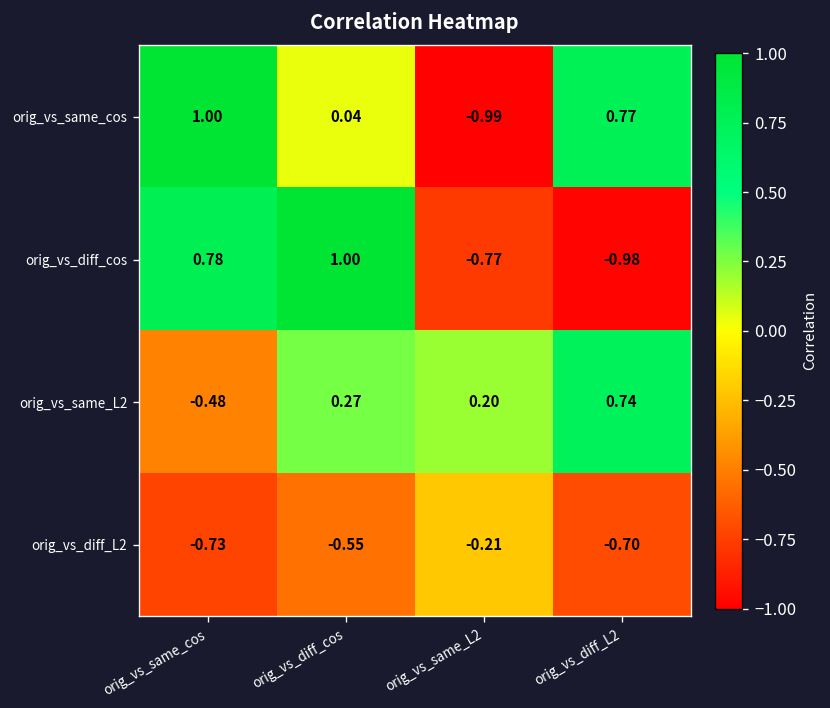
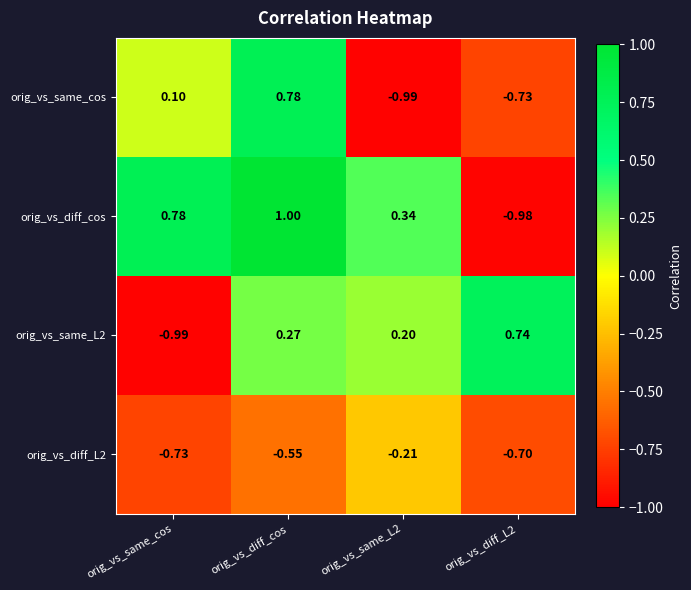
orig_vs_same_cos, orig_vs_same_cos: 1.00 -> 0.10
orig_vs_same_cos, orig_vs_diff_cos: 0.04 -> 0.78
orig_vs_same_cos, orig_vs_diff_L2: 0.77 -> -0.73
orig_vs_diff_cos, orig_vs_same_L2: -0.77 -> 0.34
orig_vs_same_L2, orig_vs_same_cos: -0.48 -> -0.99
